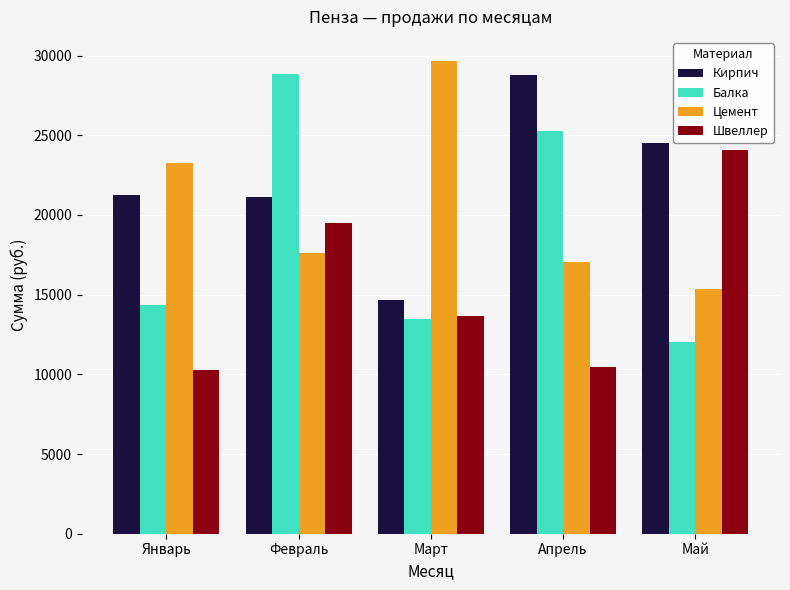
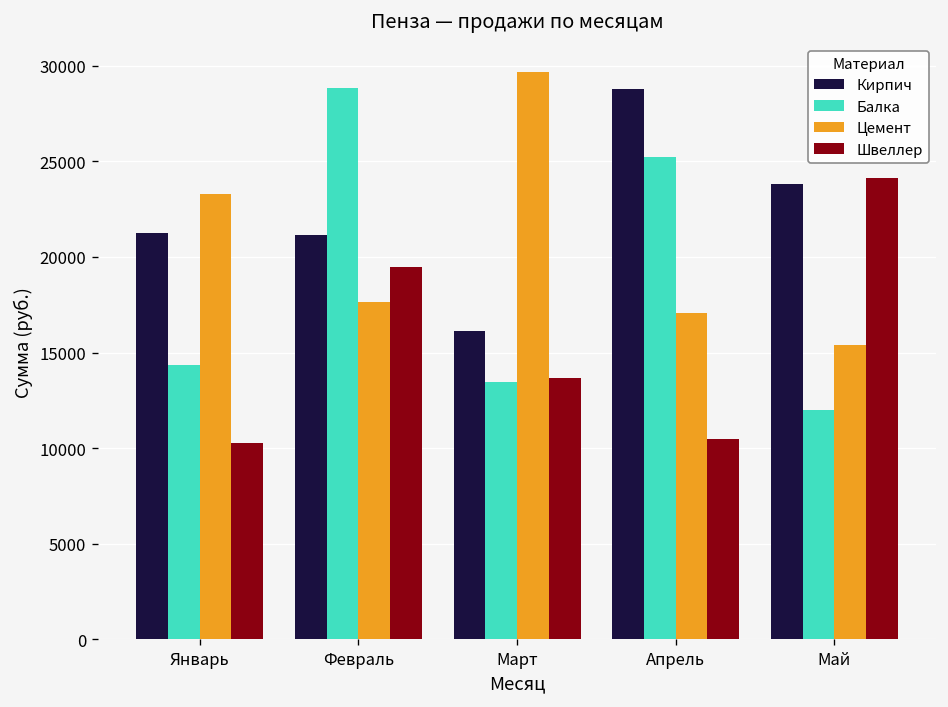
Кирпич, Март: 14700 -> 16100
Кирпич, Май: 24500 -> 23800
